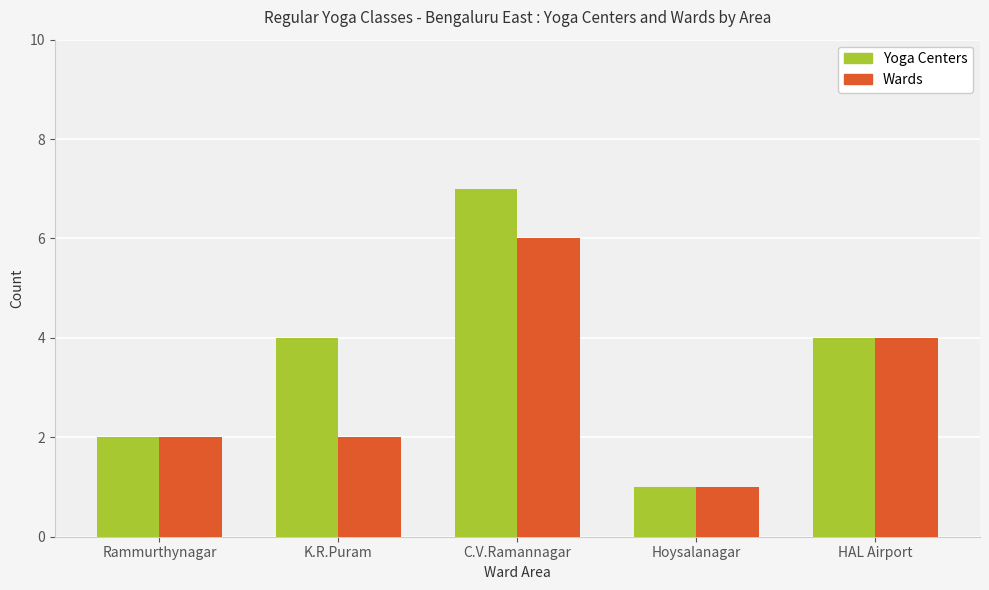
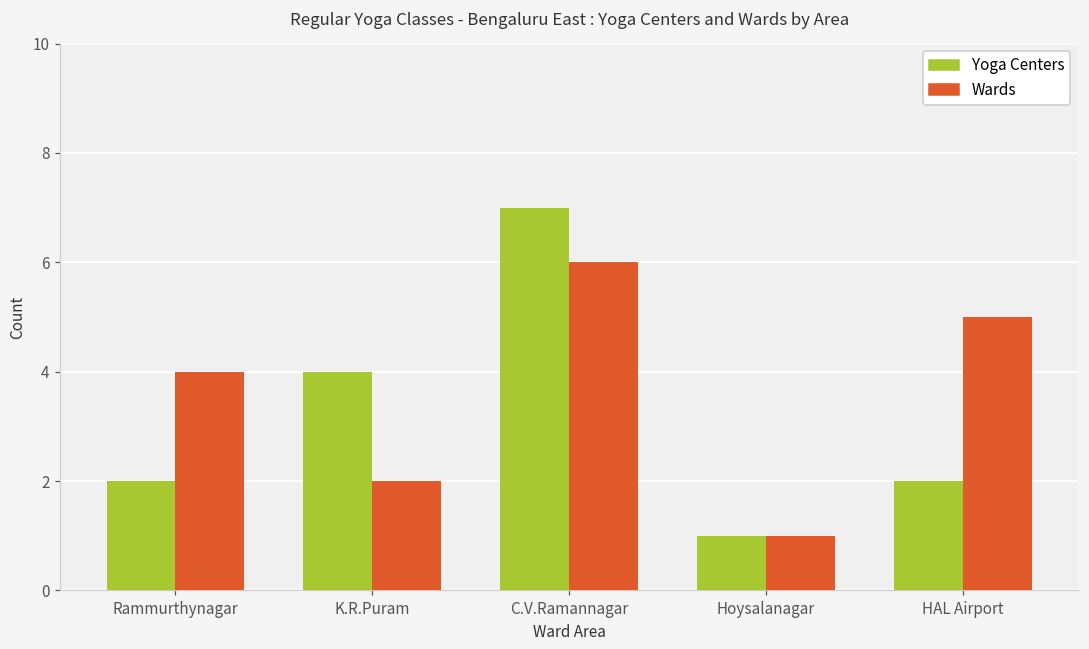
Wards, Rammurthynagar: 2 -> 4
Yoga Centers, HAL Airport: 4 -> 2
Wards, HAL Airport: 4 -> 5
